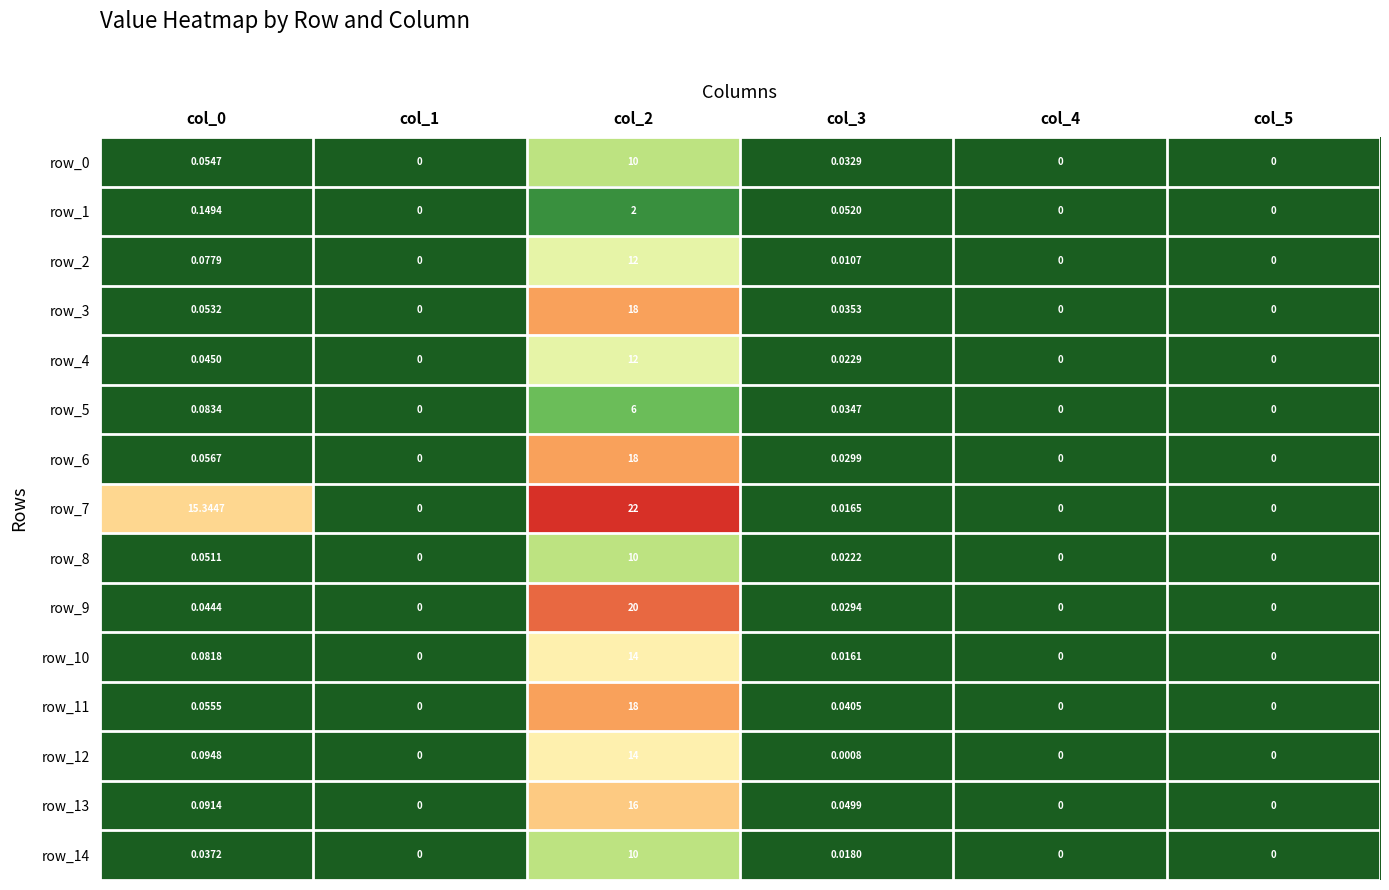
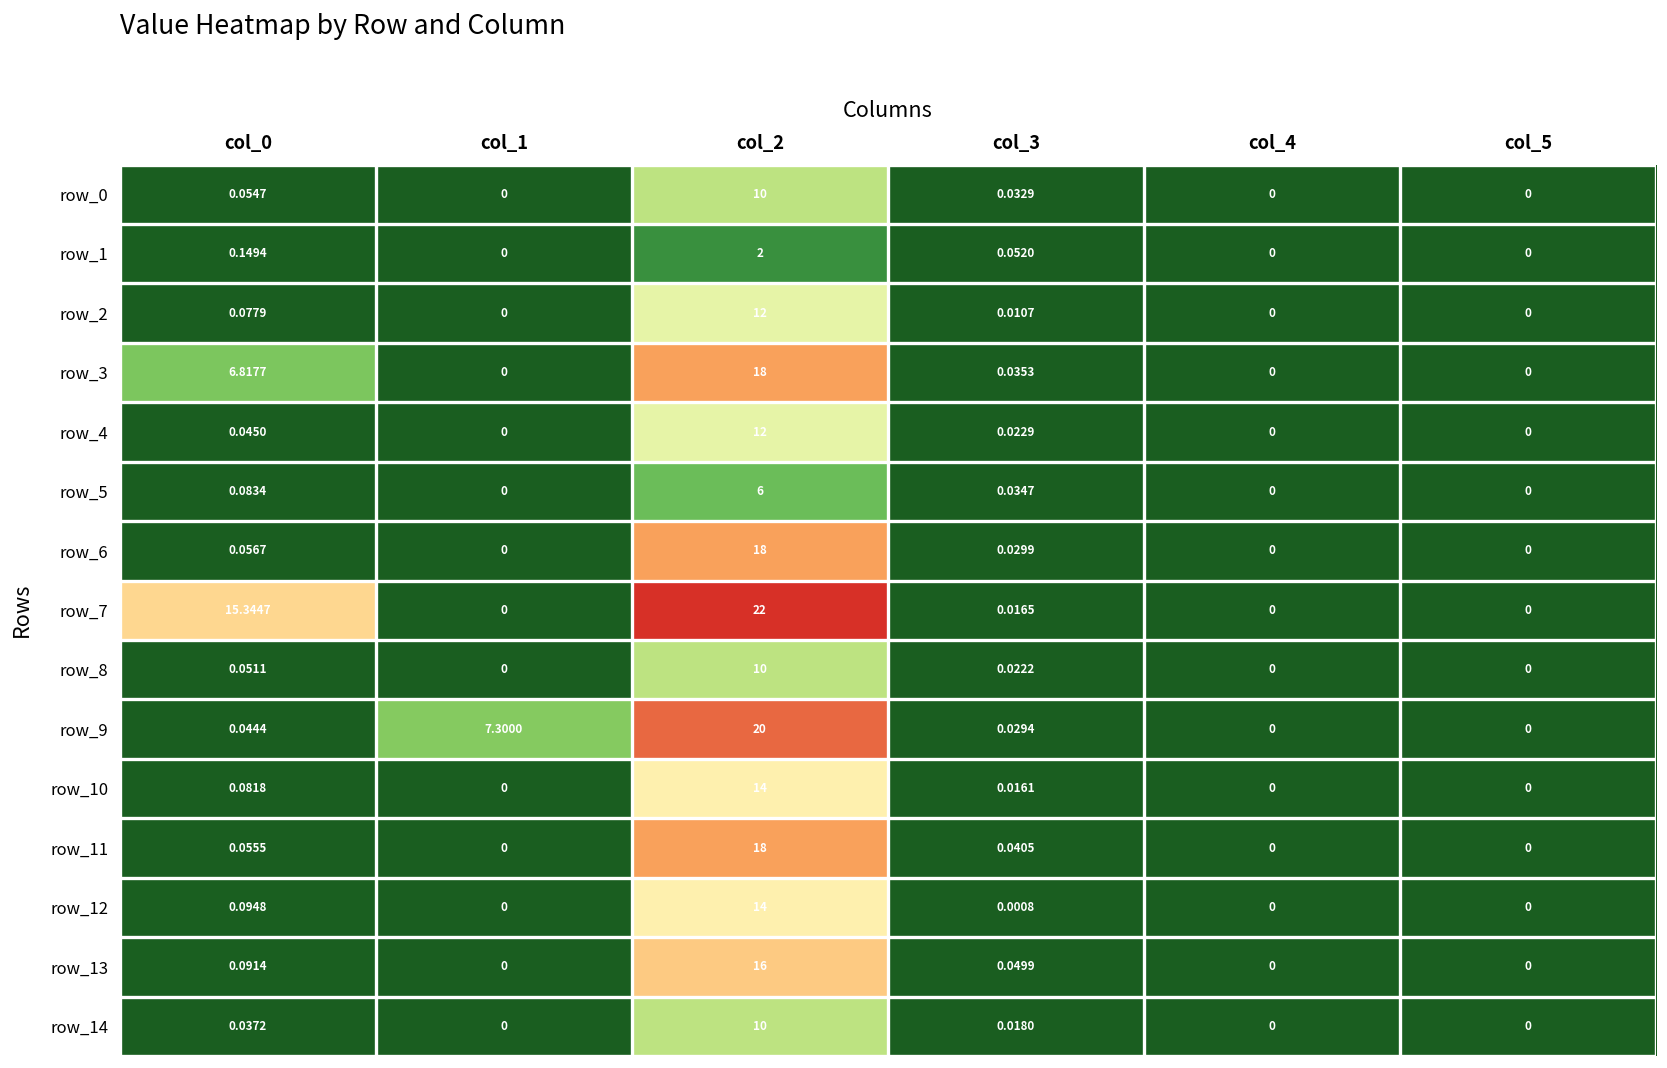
row_3, col_0: 0.0532 -> 6.8177
row_9, col_1: 0 -> 7.3000
